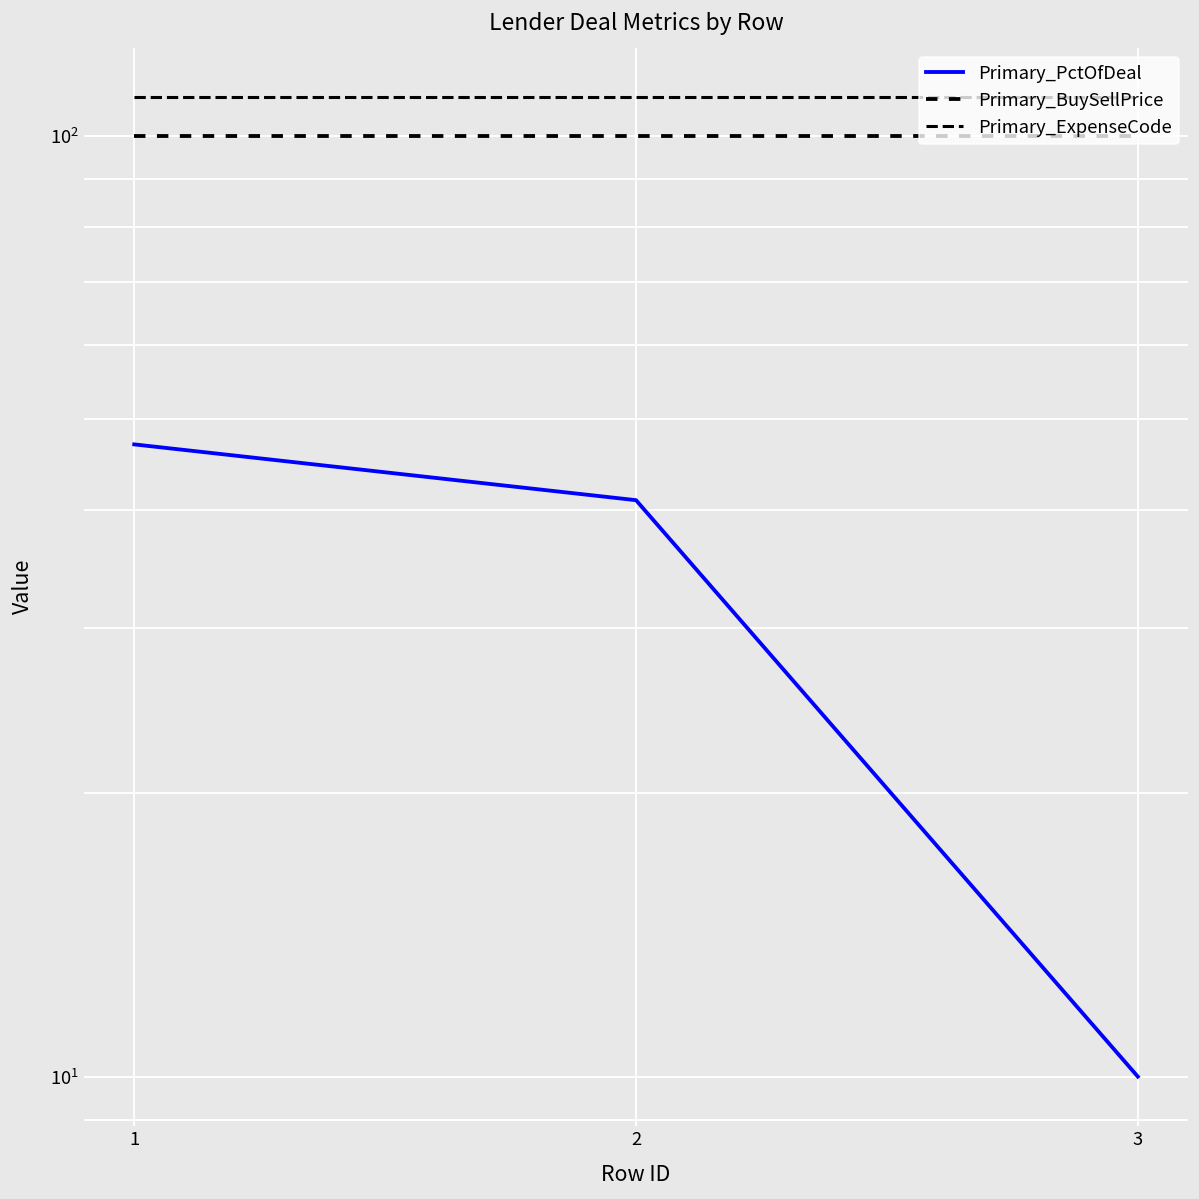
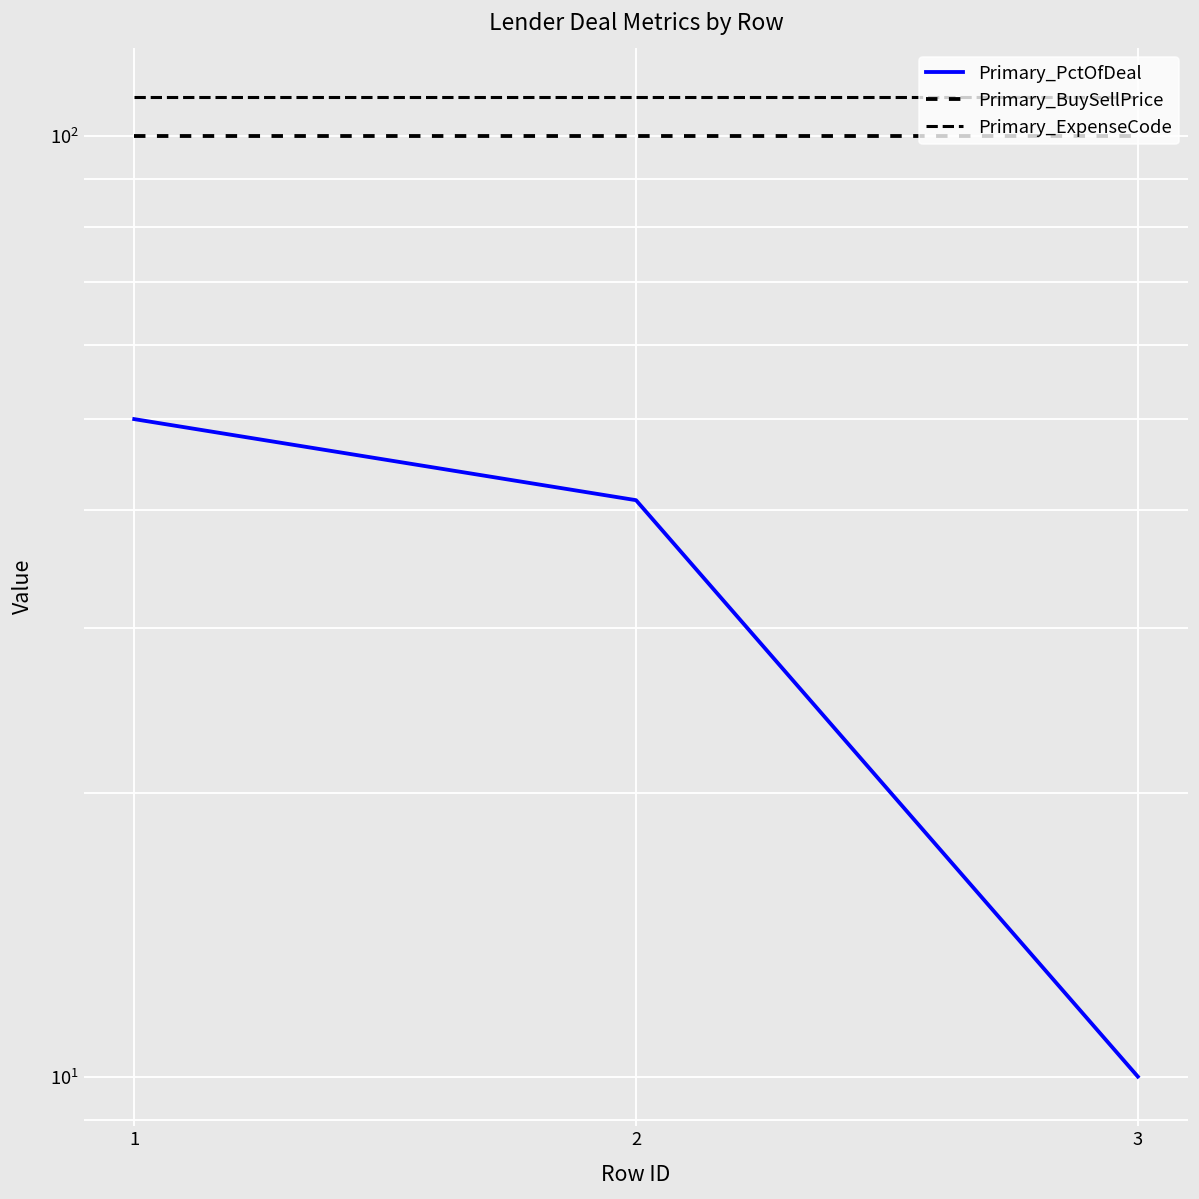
Primary_PctOfDeal, 1: 47 -> 50
